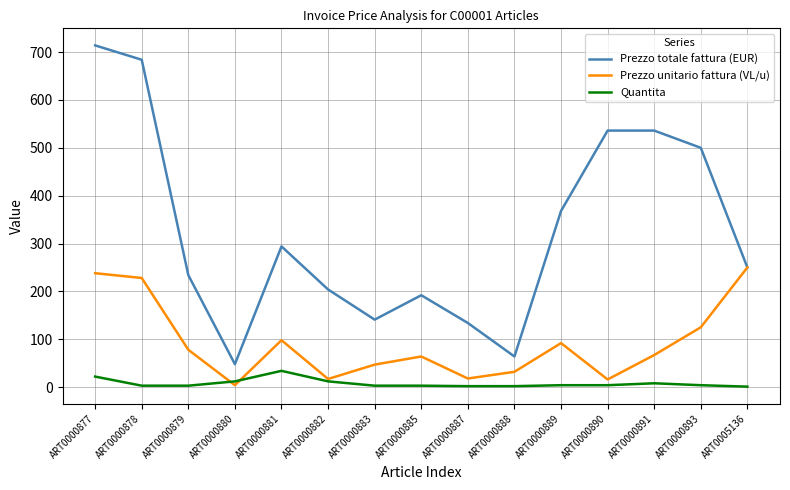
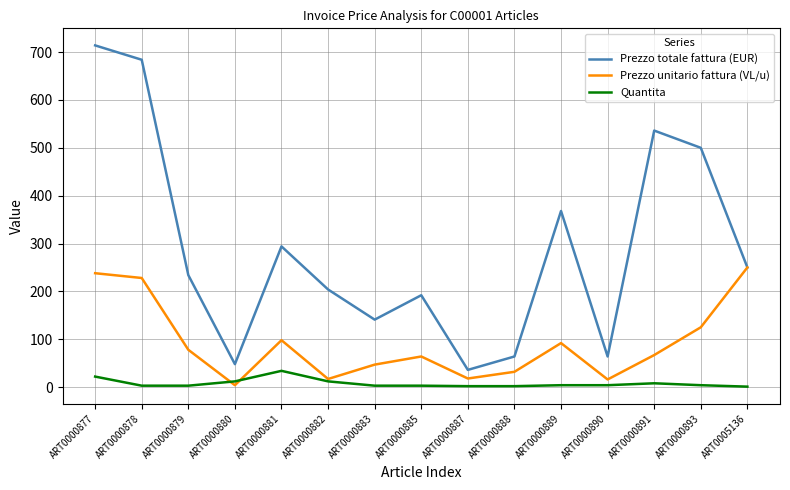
Prezzo totale fattura (EUR), ART0000887: 130 -> 40
Prezzo totale fattura (EUR), ART0000890: 540 -> 60
